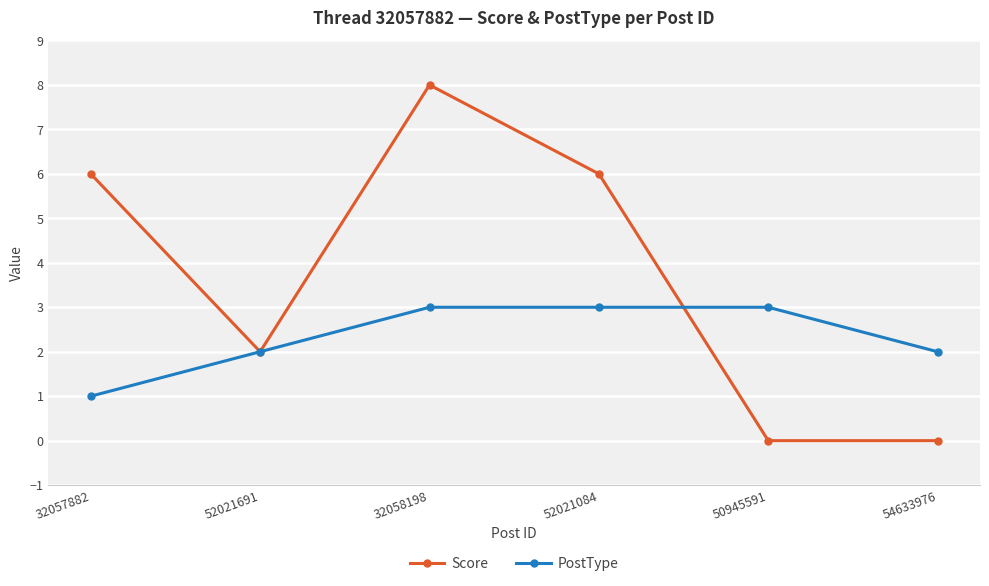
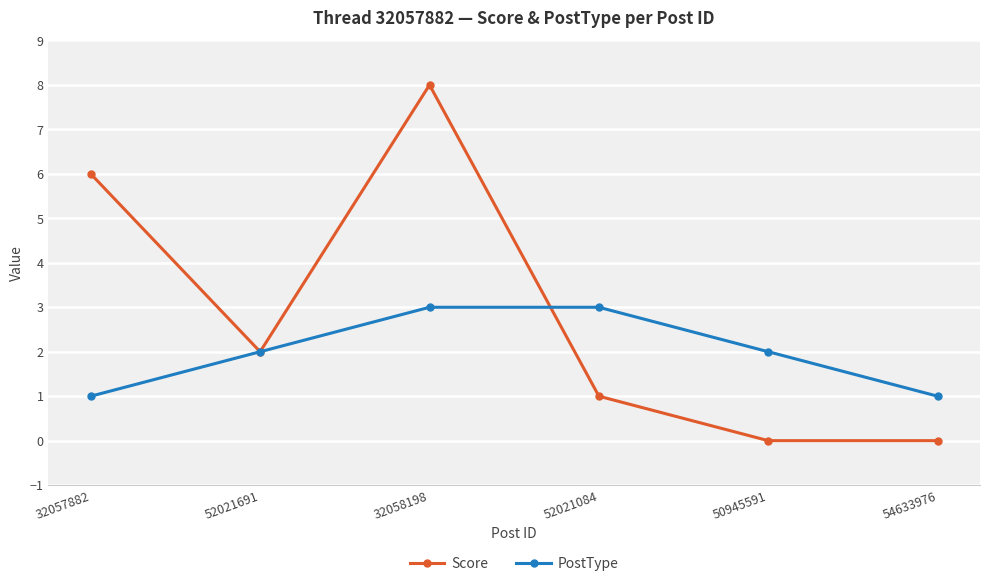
Score, 52021084: 6 -> 1
PostType, 50945591: 3 -> 2
PostType, 54633976: 2 -> 1
